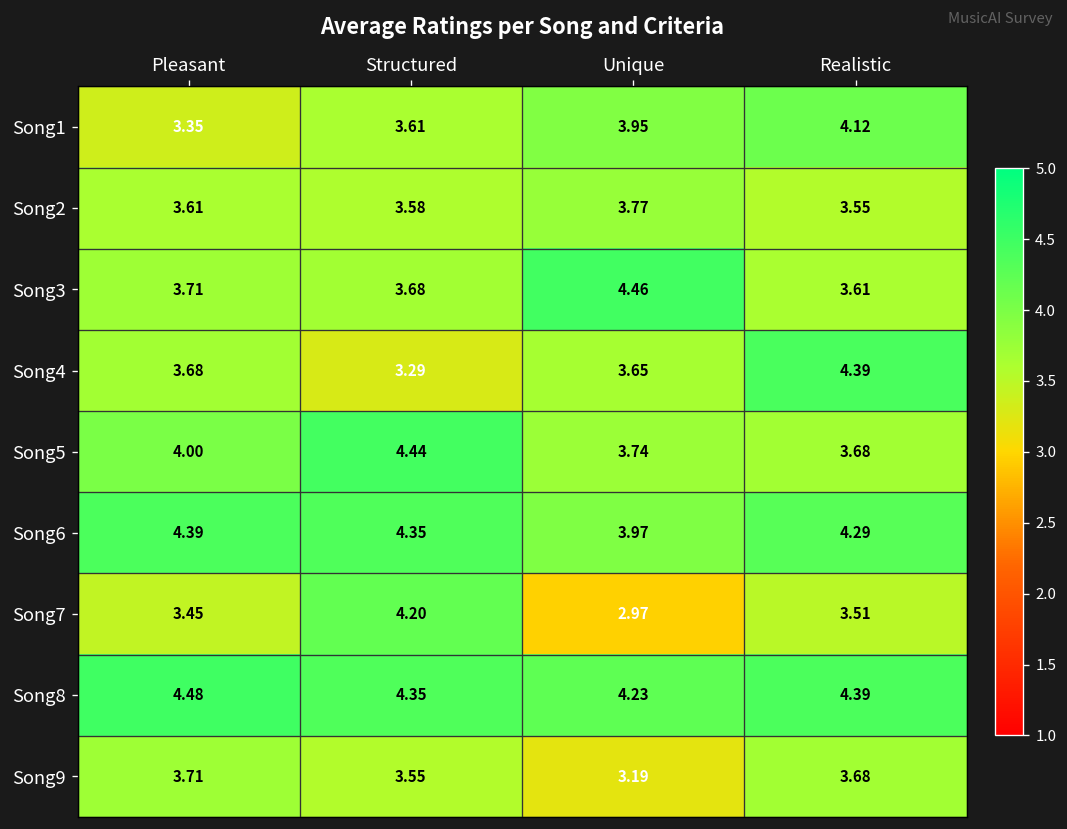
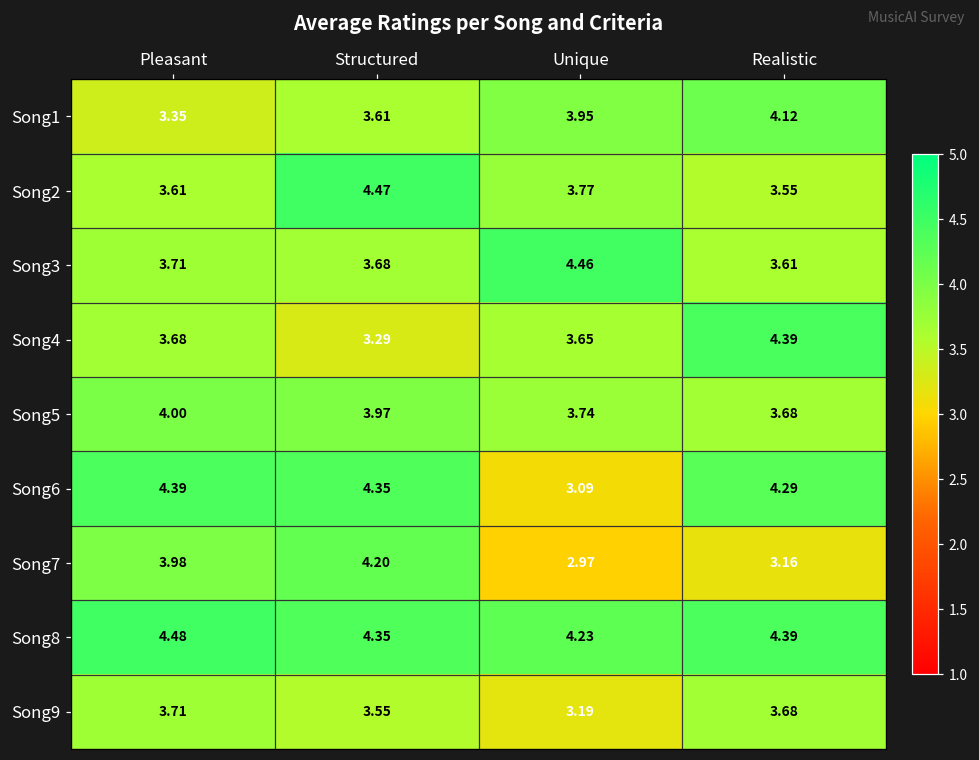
Song2, Structured: 3.58 -> 4.47
Song5, Structured: 4.44 -> 3.97
Song6, Unique: 3.97 -> 3.09
Song7, Pleasant: 3.45 -> 3.98
Song7, Realistic: 3.51 -> 3.16
